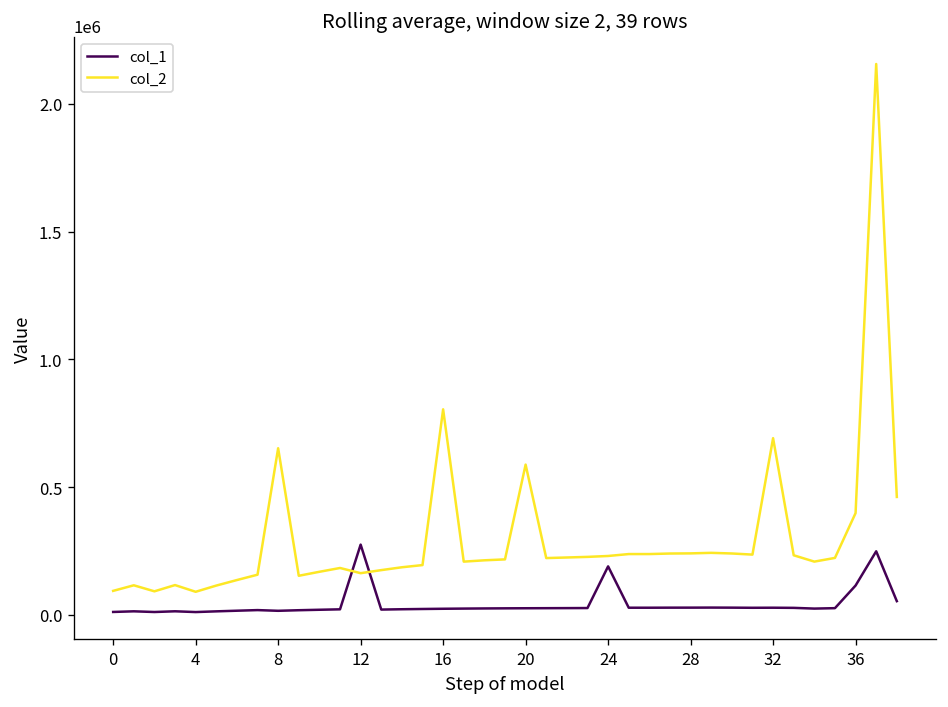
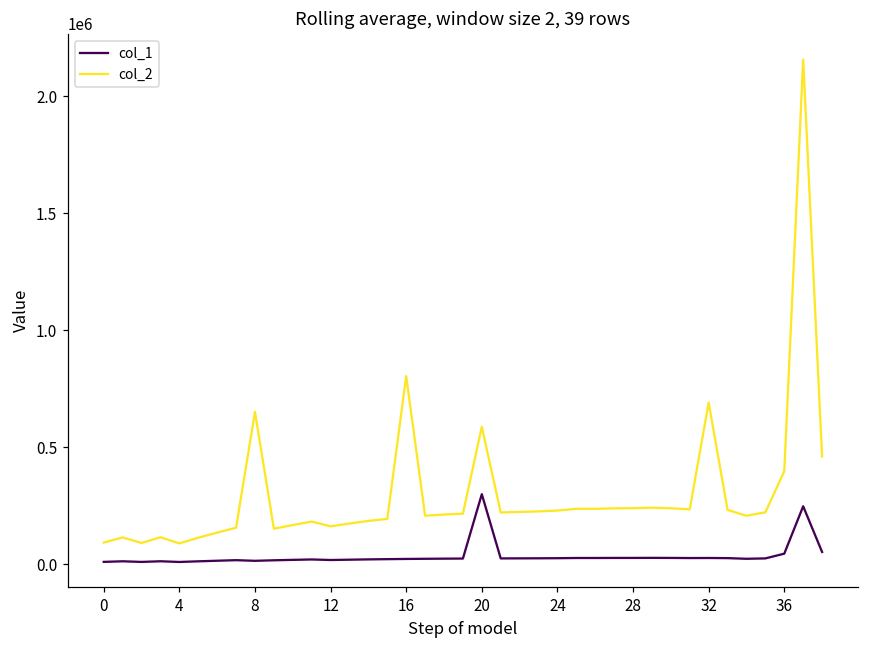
col_1, 12: 270000 -> 20000
col_1, 20: 30000 -> 300000
col_1, 24: 190000 -> 30000
col_1, 36: 110000 -> 50000
